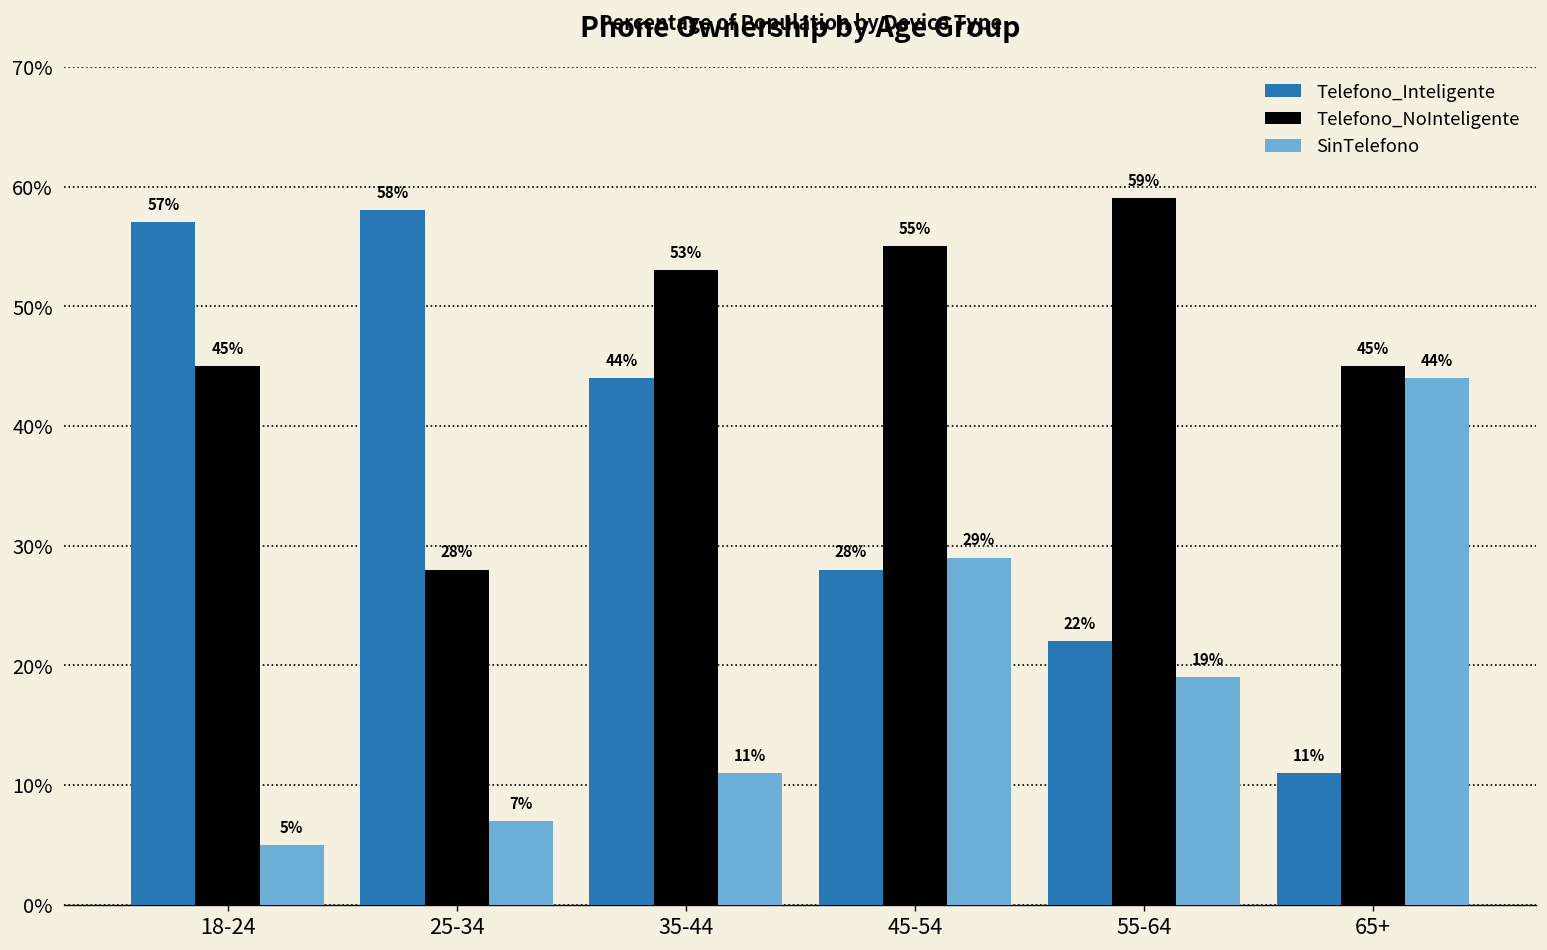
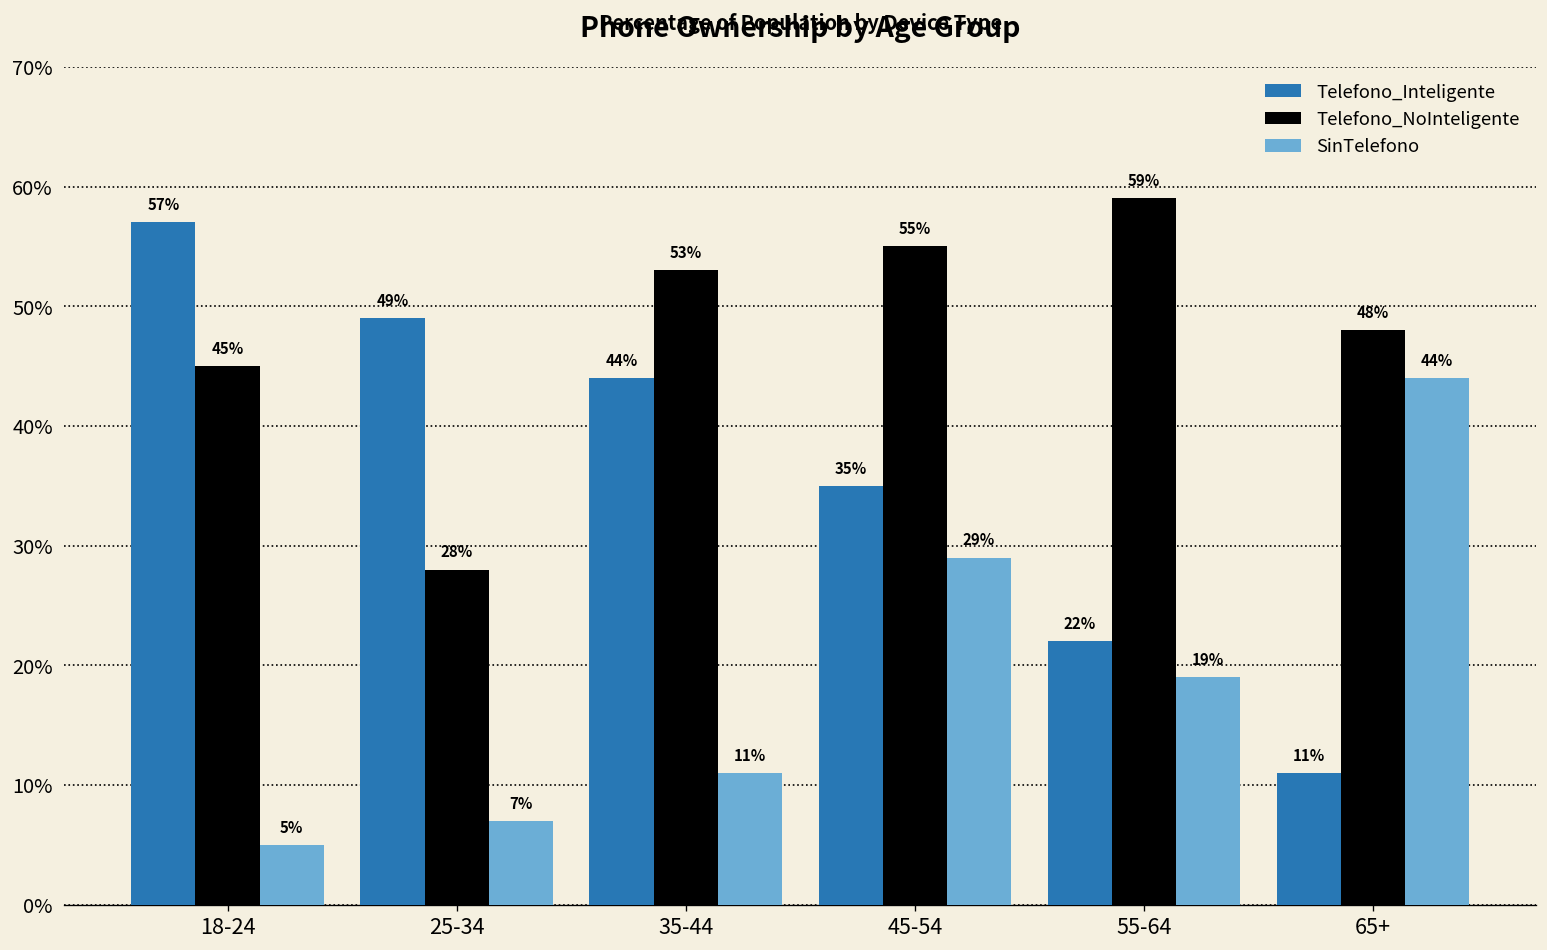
Telefono_Inteligente, 25-34: 58% -> 49%
Telefono_Inteligente, 45-54: 28% -> 35%
Telefono_NoInteligente, 65+: 45% -> 48%
